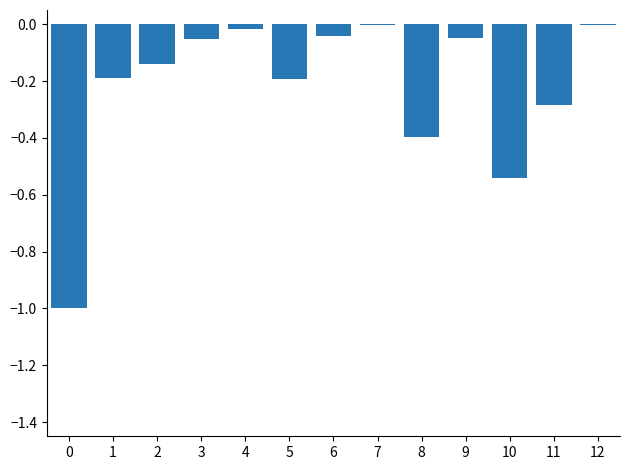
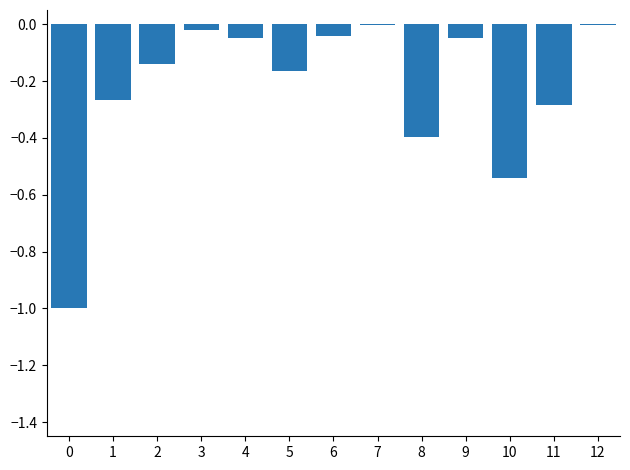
1: -0.19 -> -0.27
3: -0.05 -> -0.02
4: -0.02 -> -0.05
5: -0.19 -> -0.16
